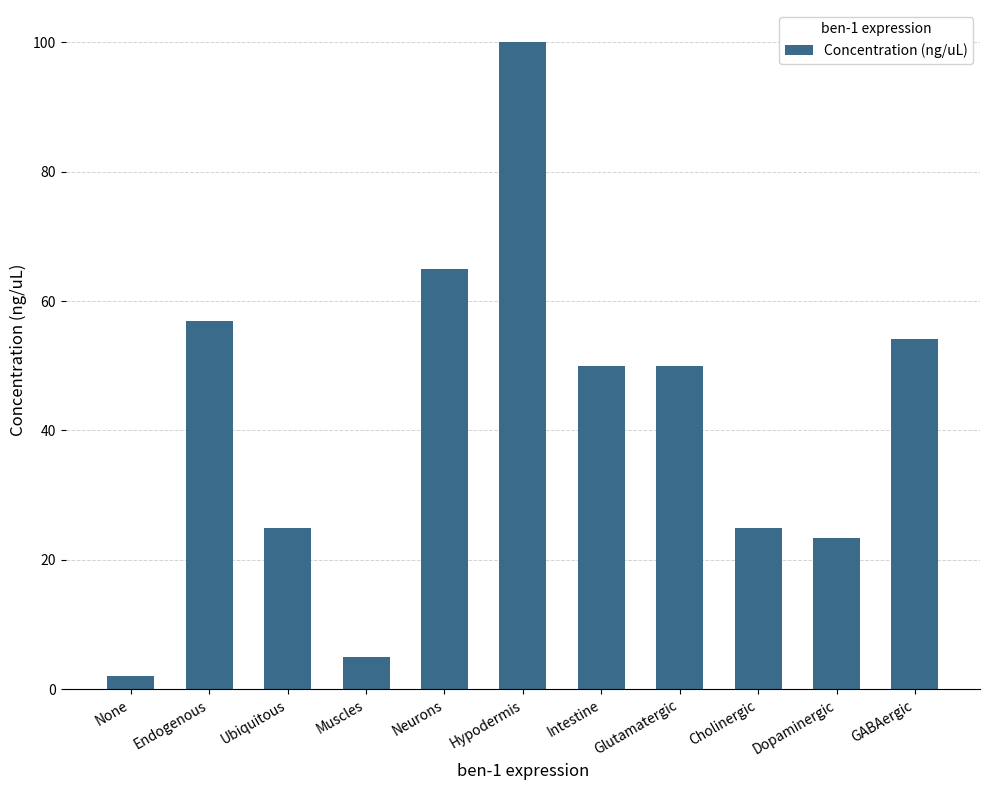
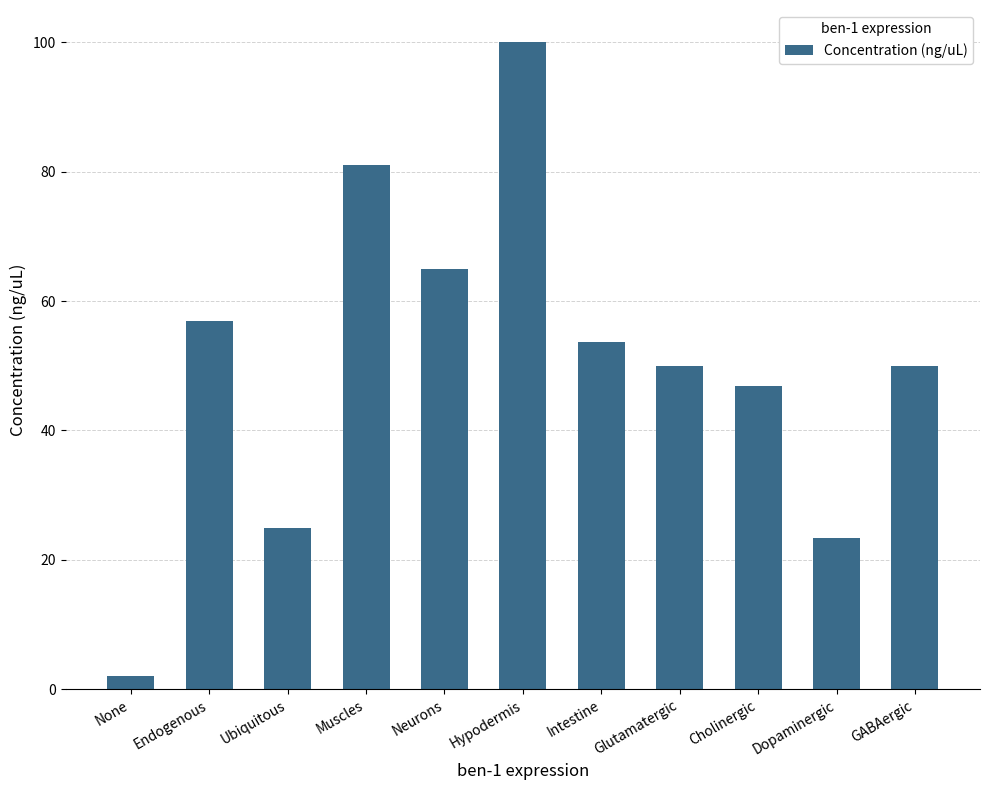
Muscles: 5 -> 81
Intestine: 50 -> 54
Cholinergic: 25 -> 47
GABAergic: 54 -> 50
